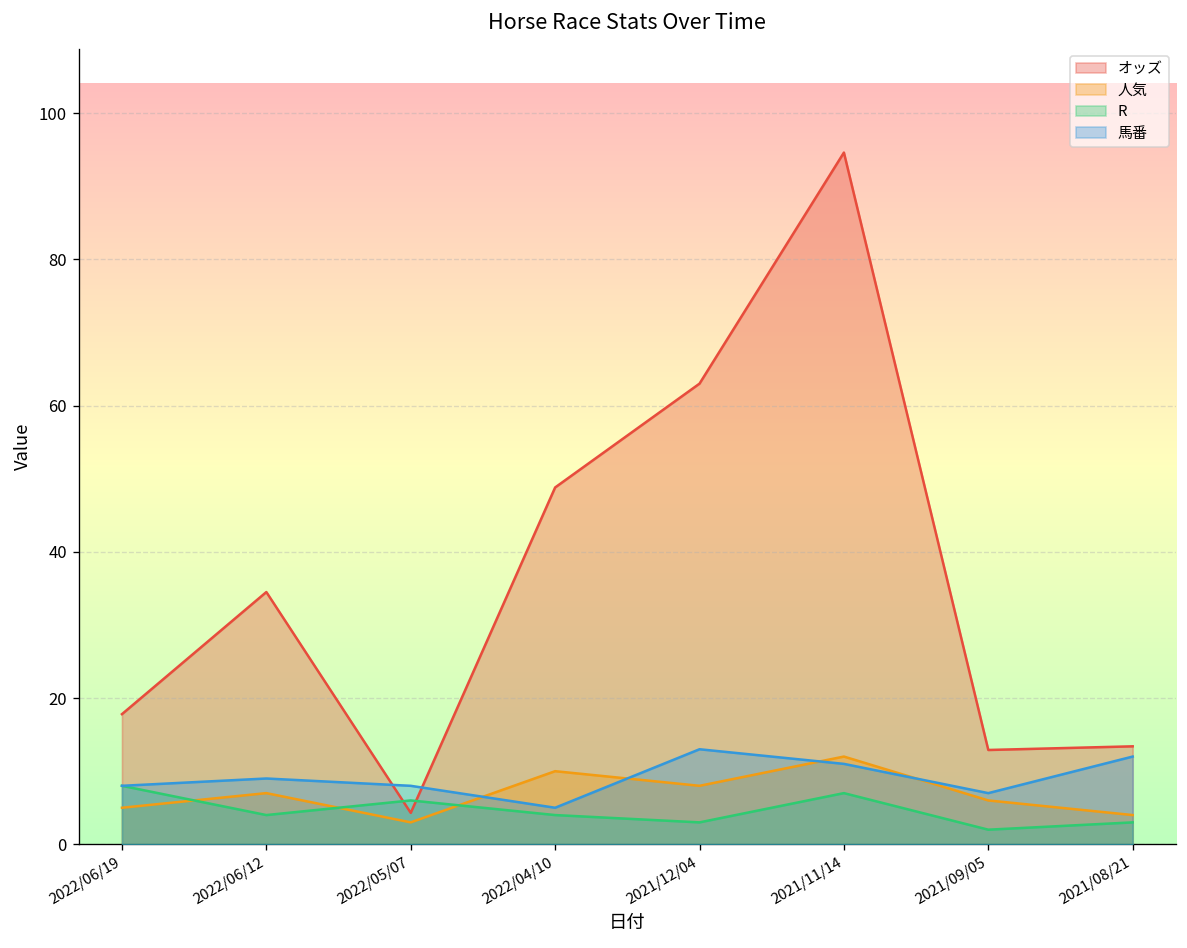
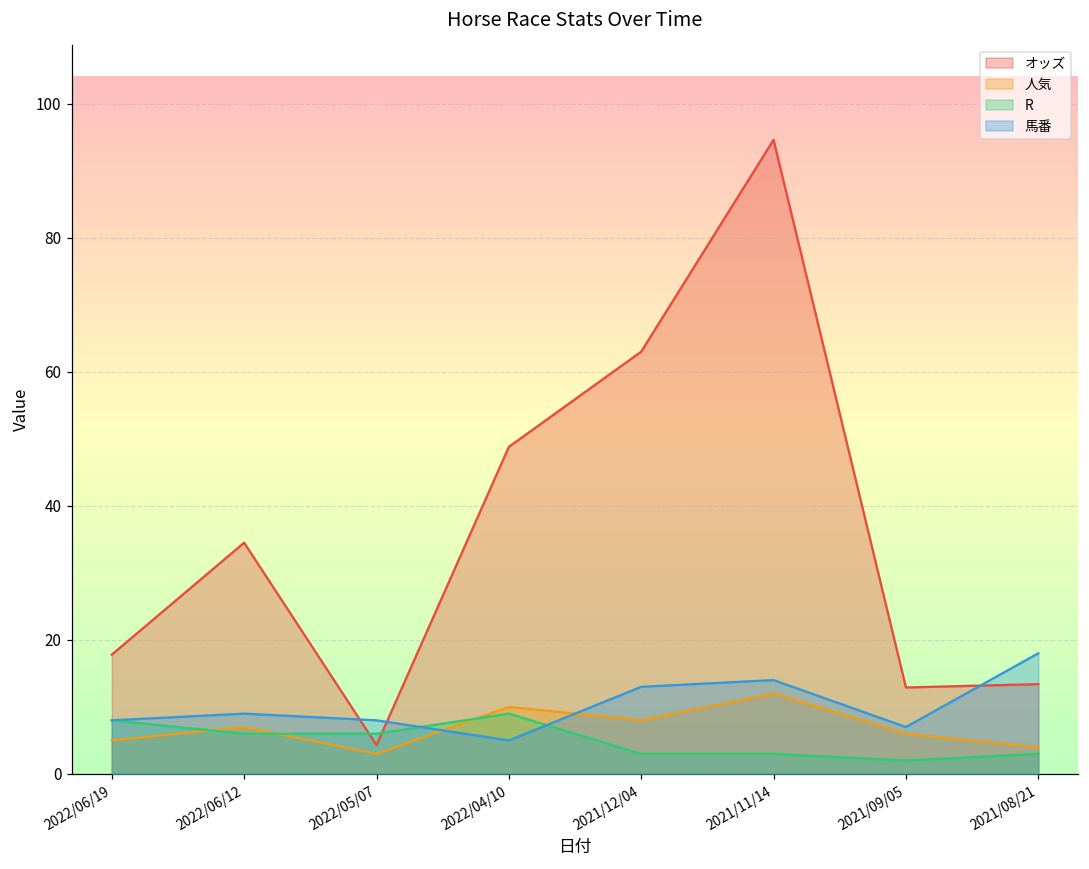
R, 2022/06/12: 4 -> 6
R, 2022/04/10: 4 -> 9
R, 2021/11/14: 7 -> 3
馬番, 2021/11/14: 11 -> 14
馬番, 2021/08/21: 12 -> 18
